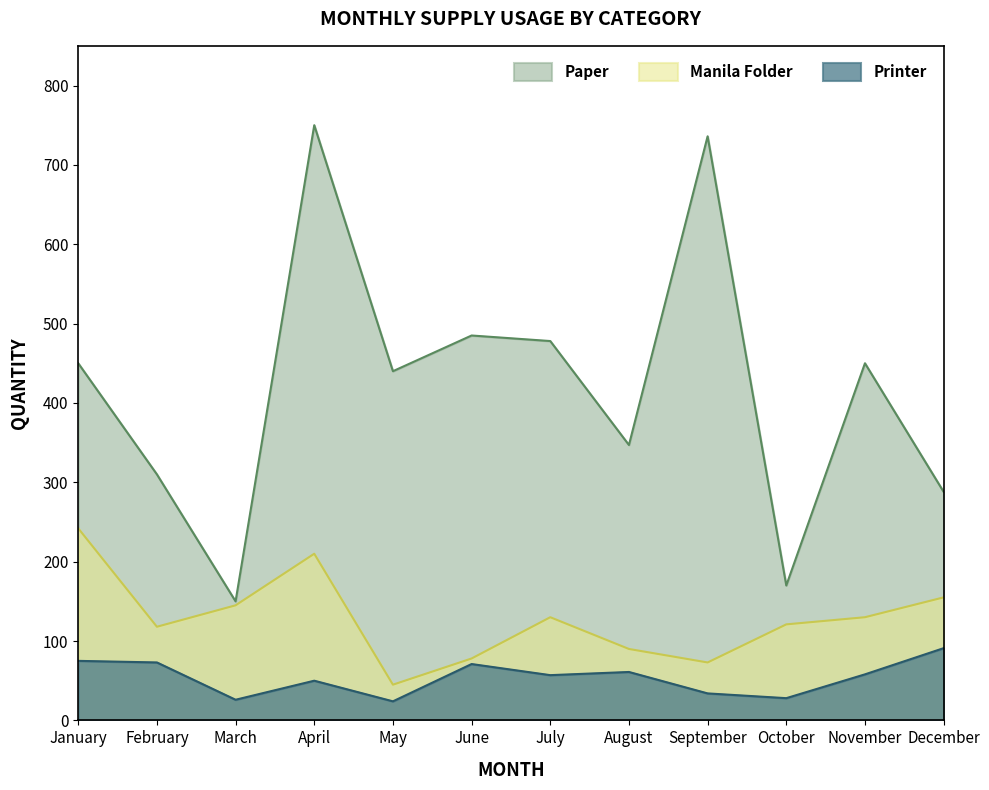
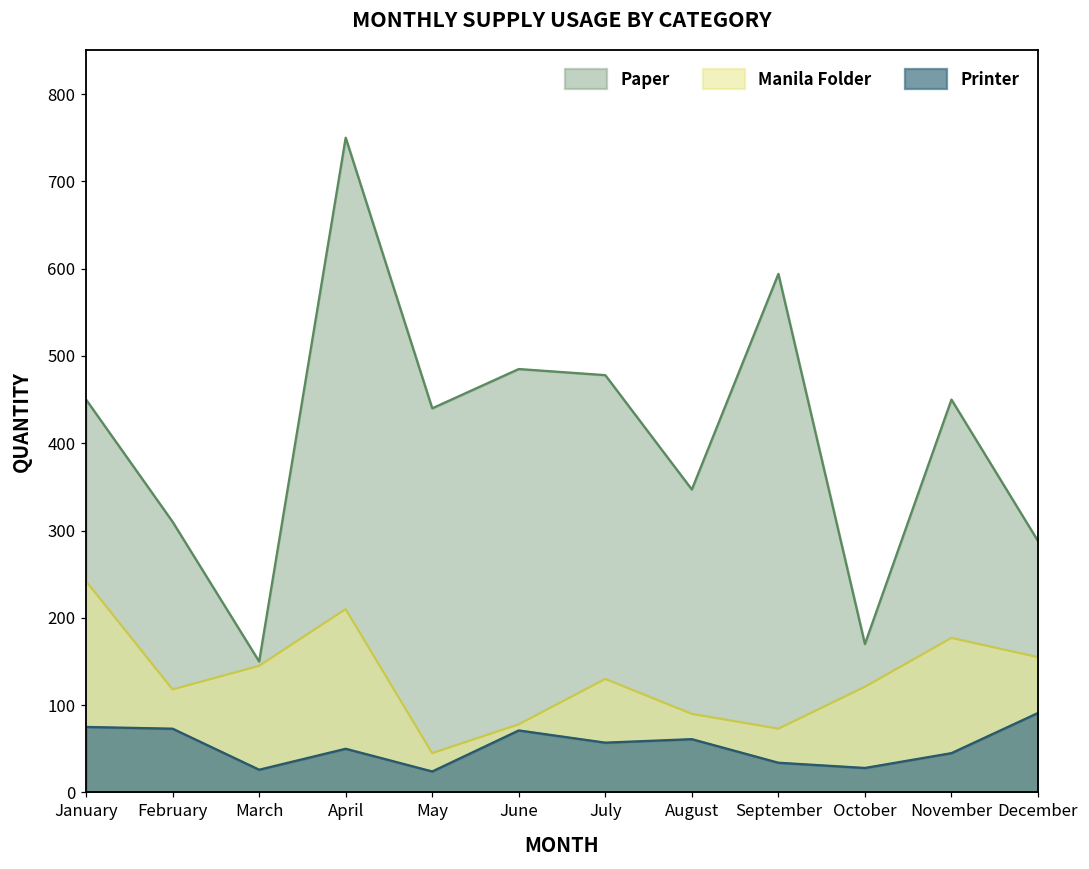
Paper, September: 740 -> 590
Manila Folder, November: 130 -> 180
Printer, November: 60 -> 50
